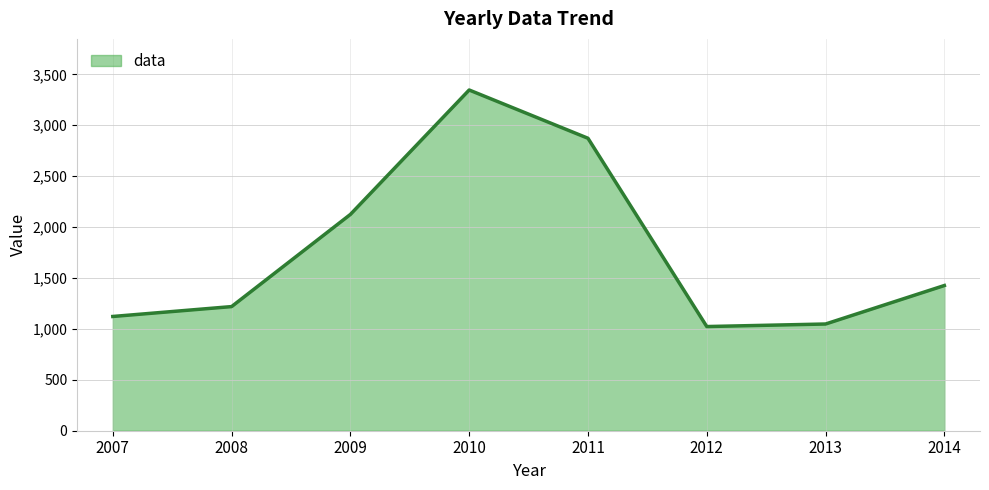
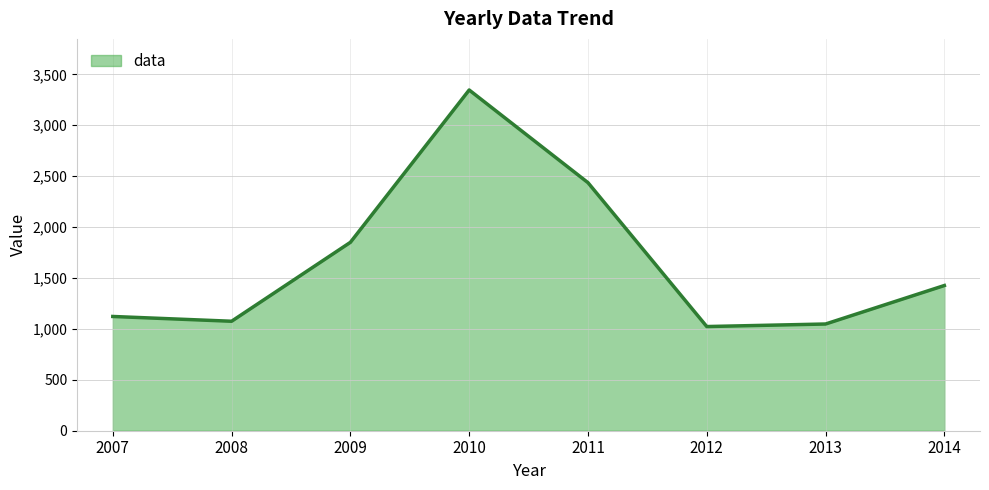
2008: 1,220 -> 1,080
2009: 2,120 -> 1,850
2011: 2,870 -> 2,440
